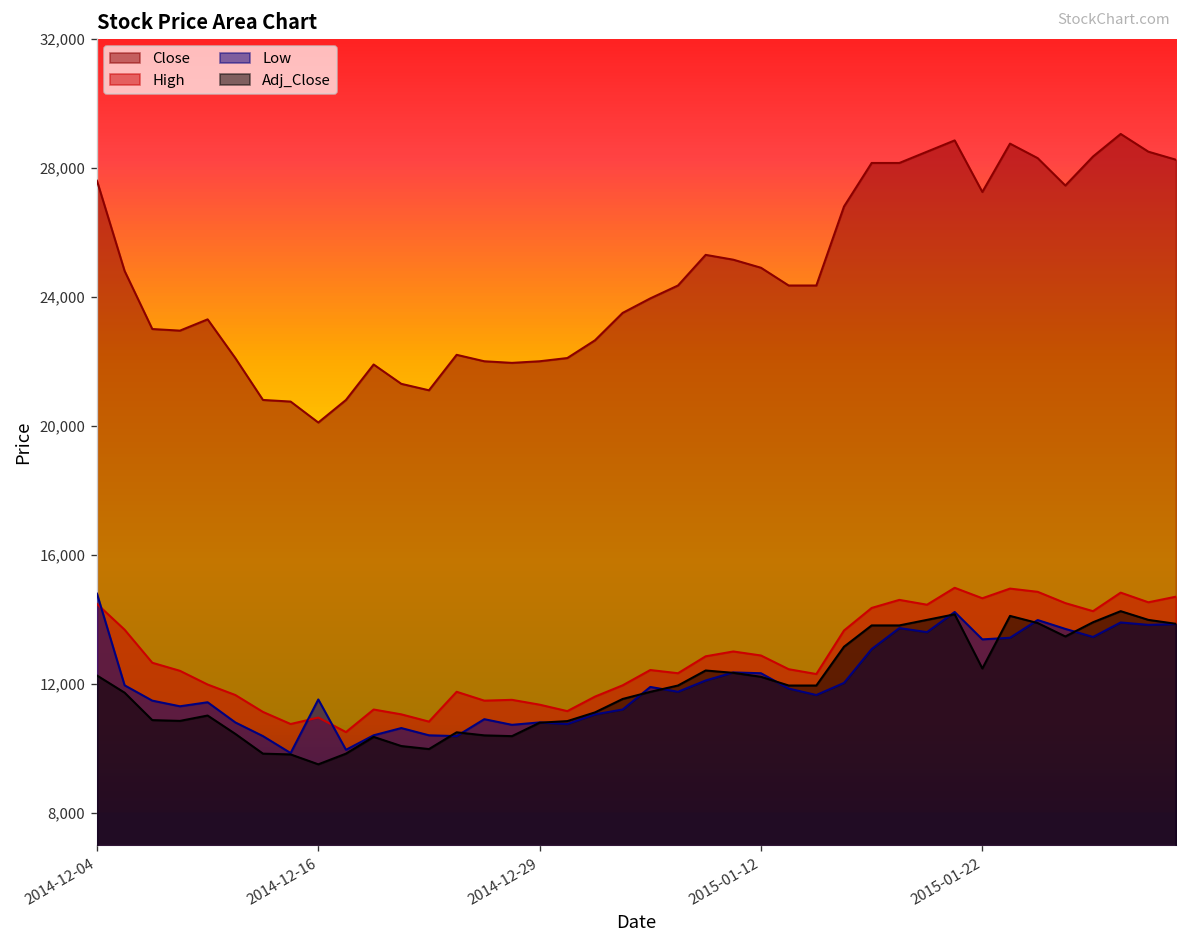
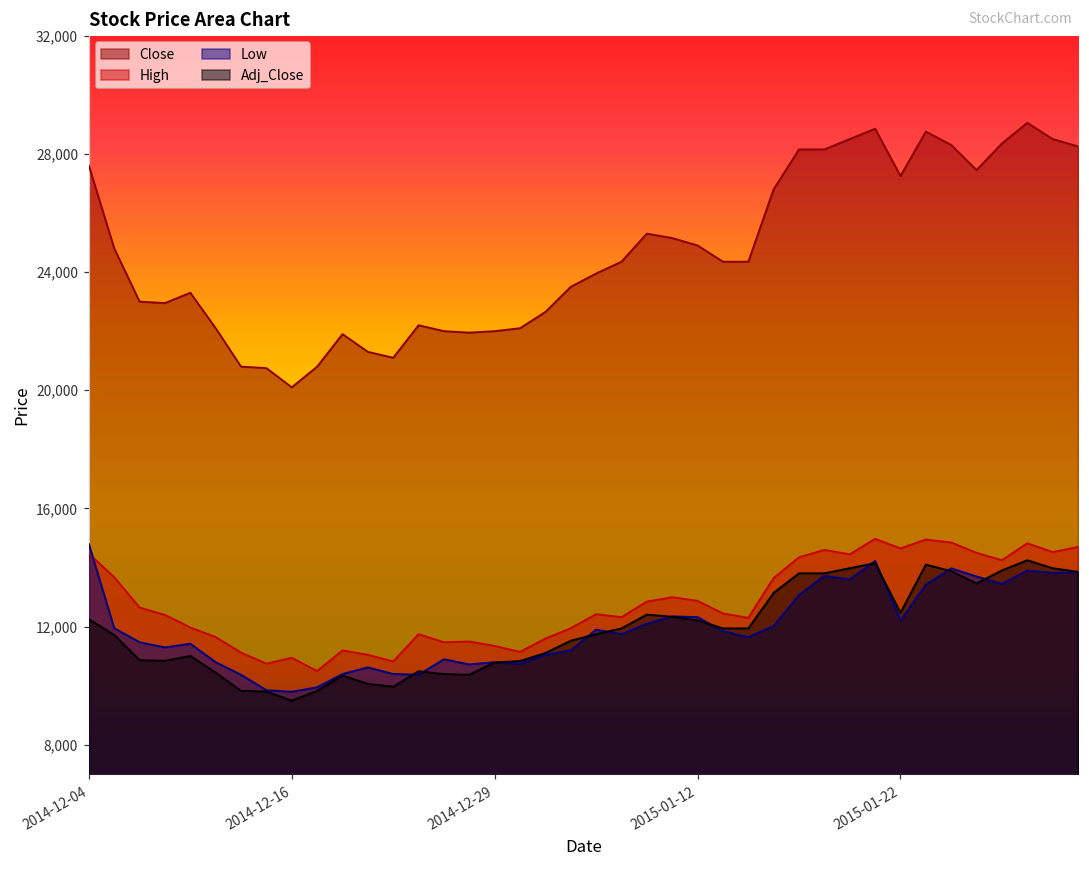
Low, 2014-12-16: 11,500 -> 9,800
Low, 2015-01-22: 13,400 -> 12,200
